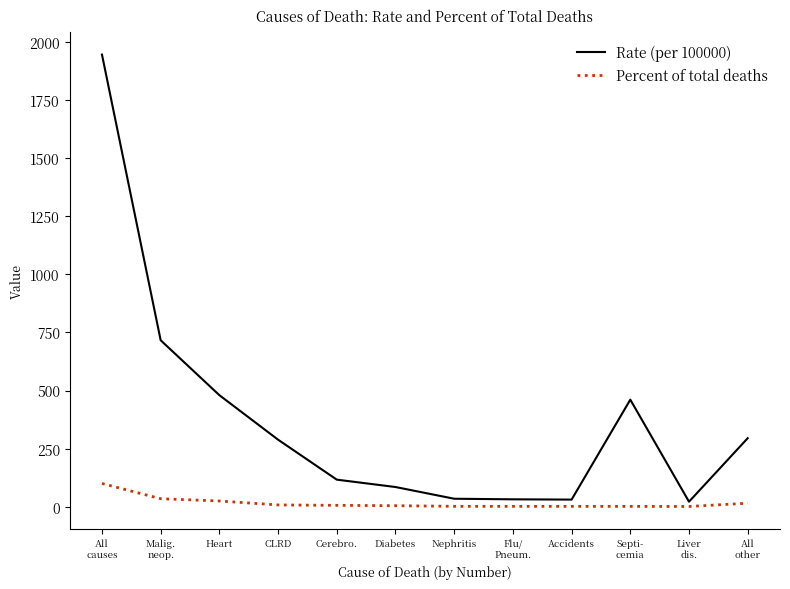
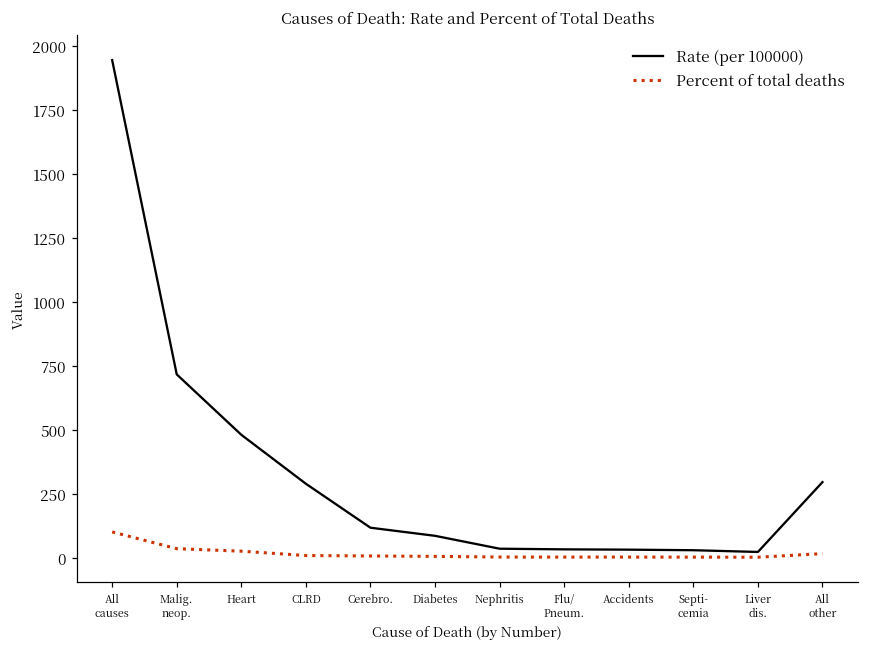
Rate (per 100000), Septi- cemia: 460 -> 30
